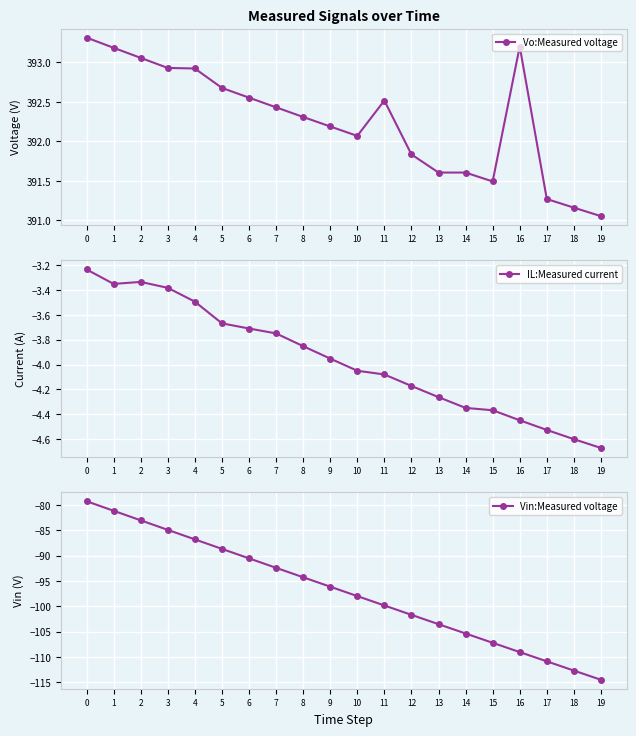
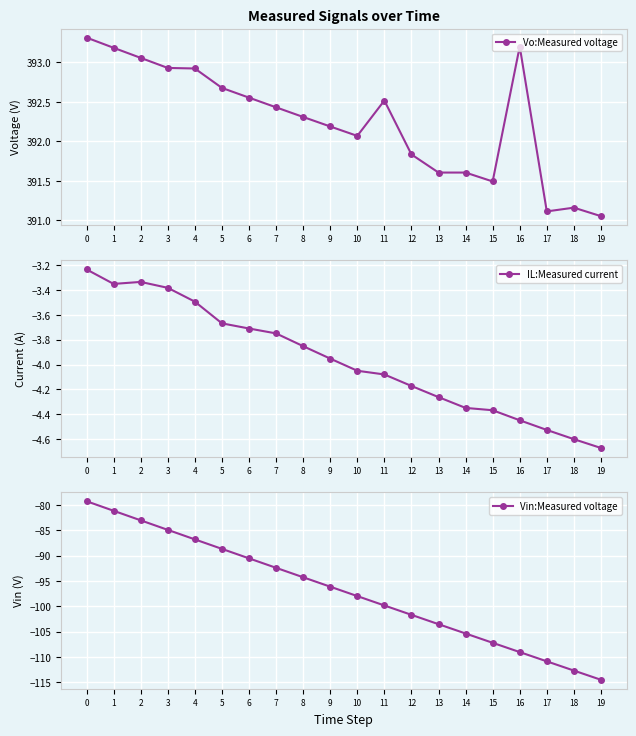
Measured Signals over Time, 17: 391.3 -> 391.1
